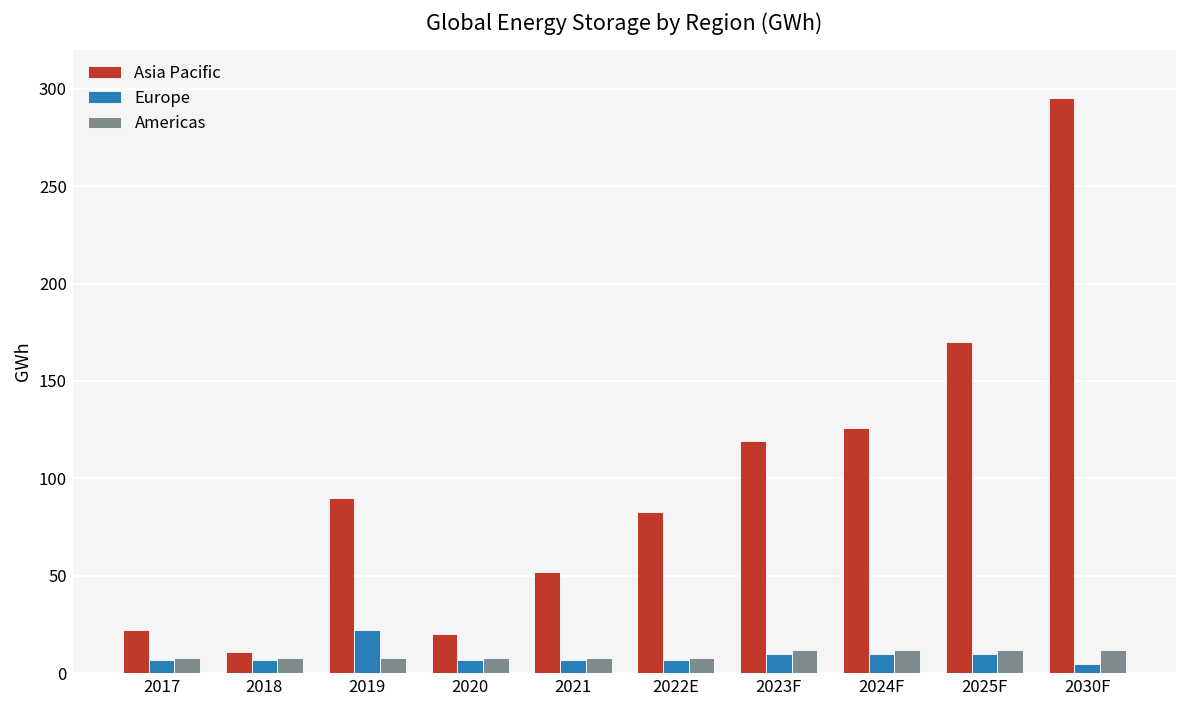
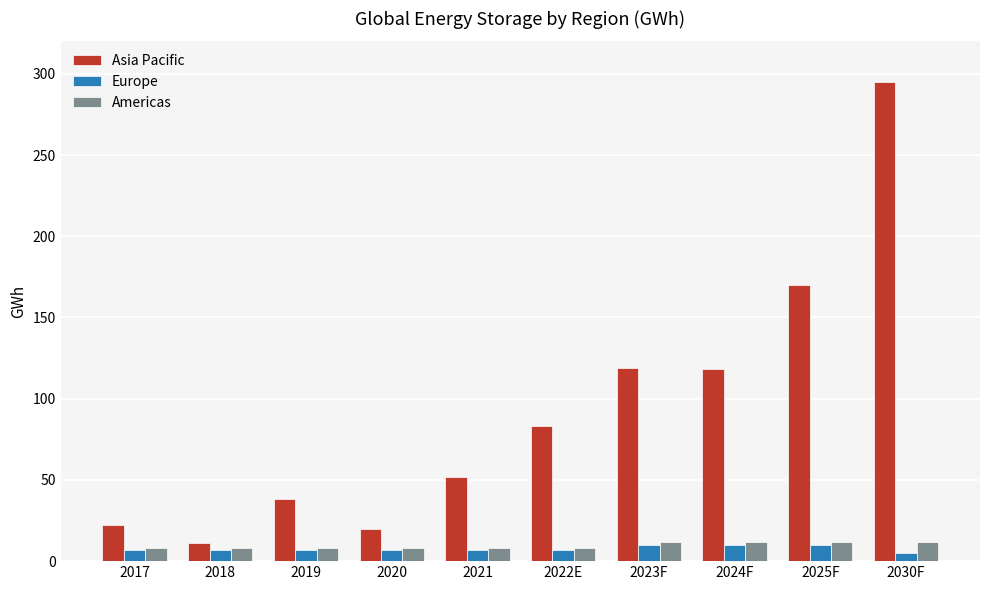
Asia Pacific, 2019: 90 -> 38
Europe, 2019: 22 -> 7
Asia Pacific, 2024F: 126 -> 118
